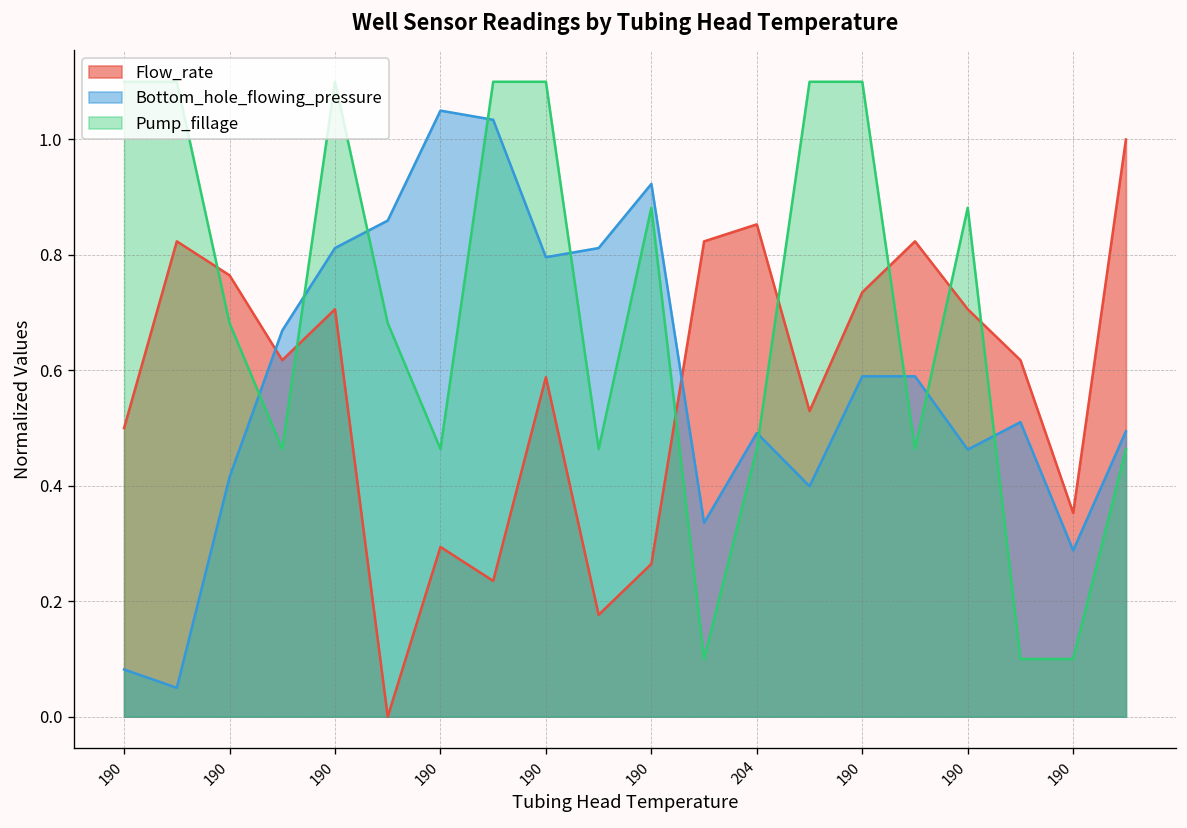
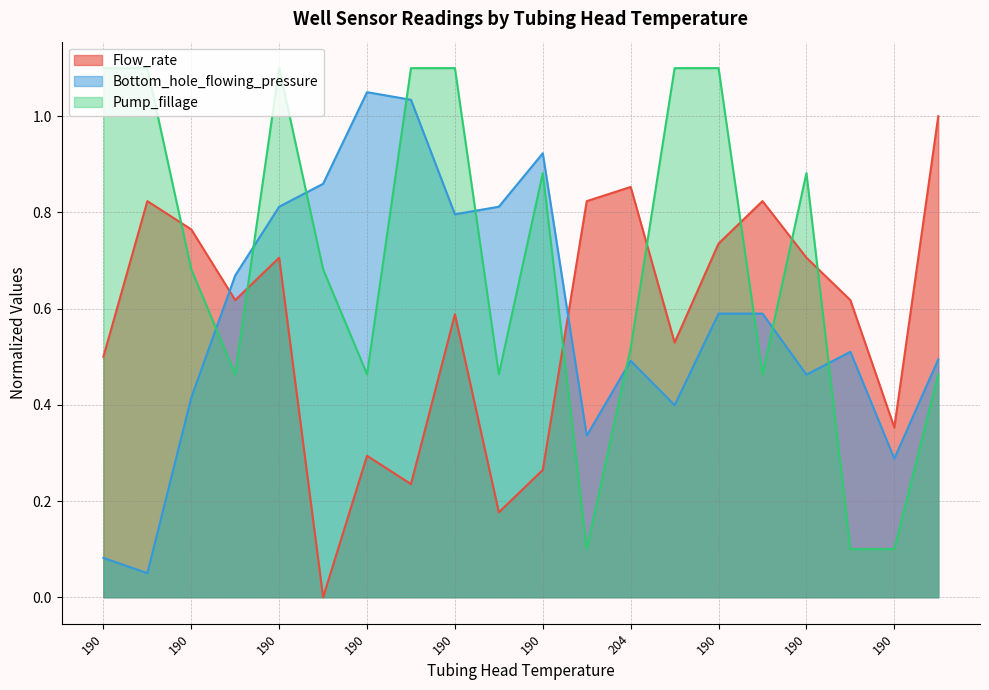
Pump_fillage, 204: 0.46 -> 0.52
